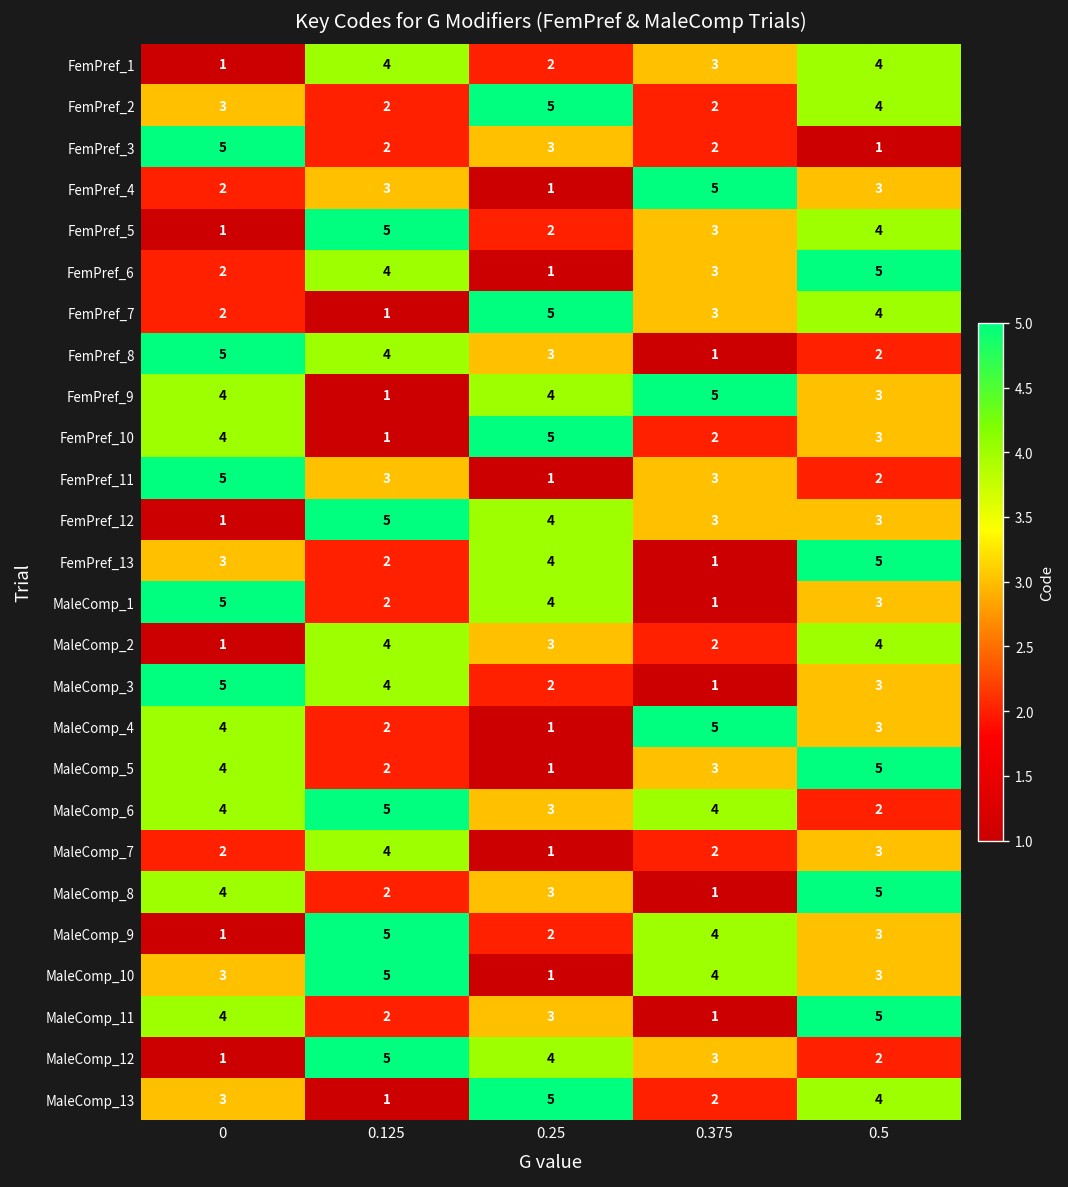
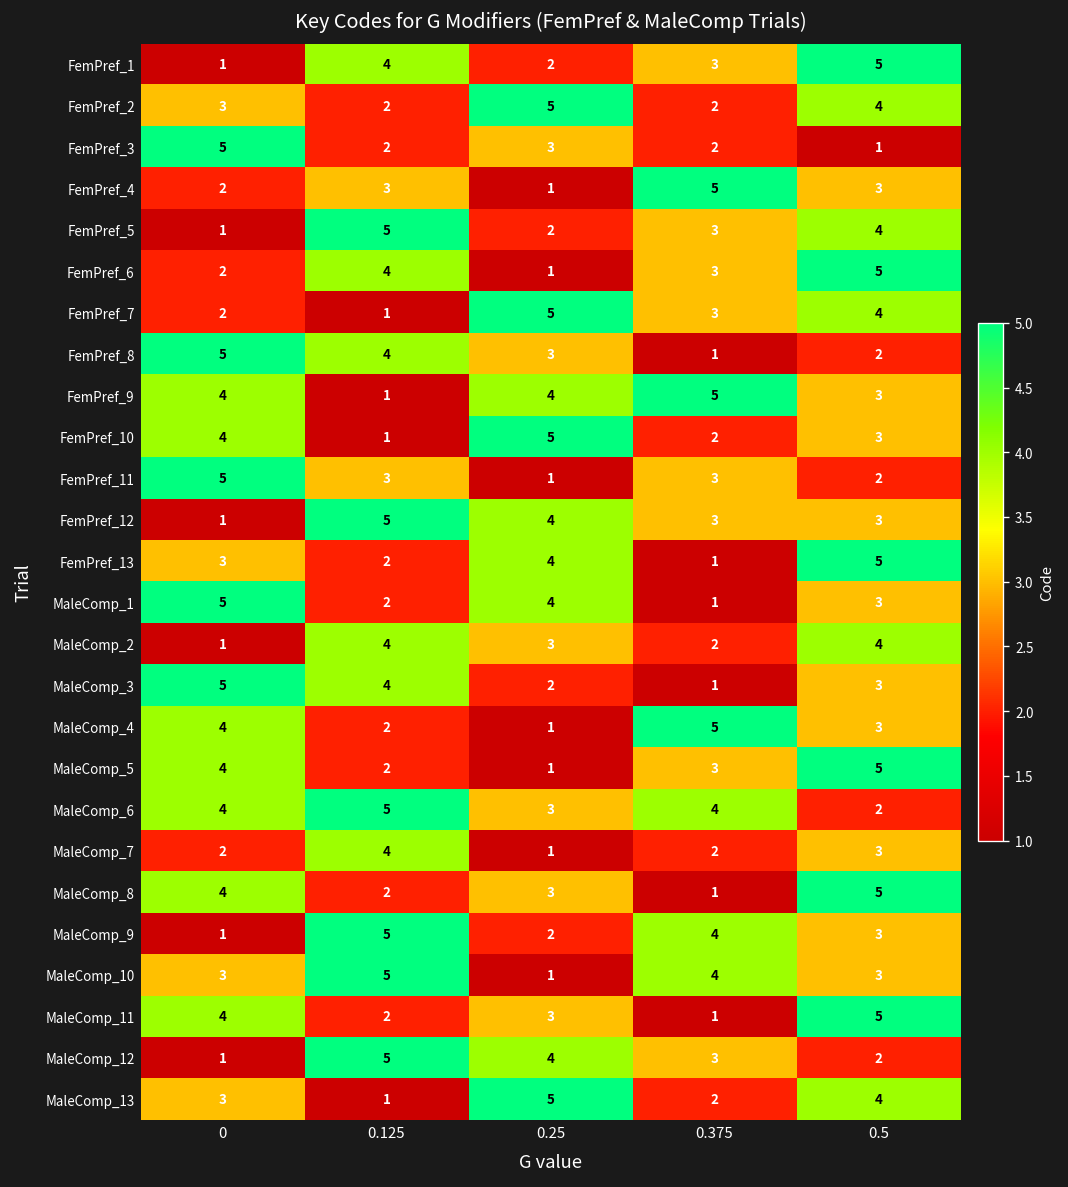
FemPref_1, 0.5: 4 -> 5
